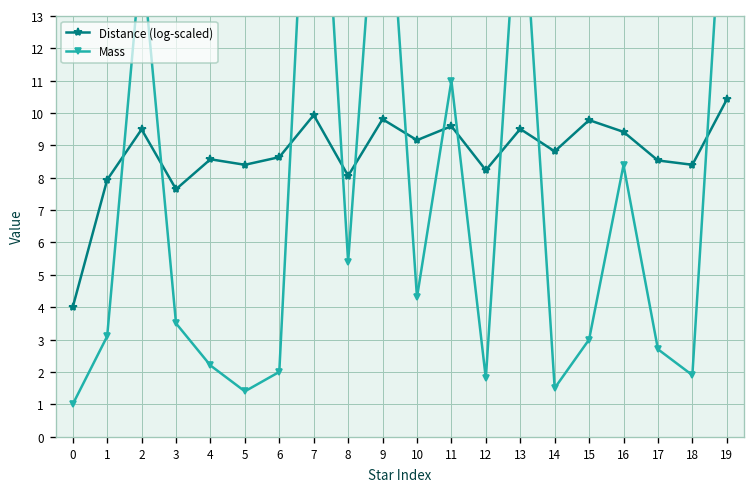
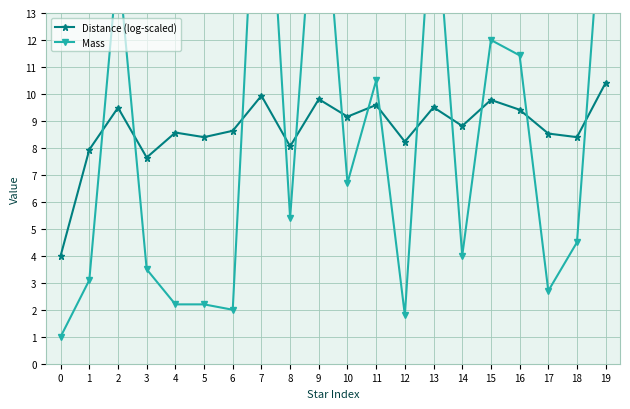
Mass, 5: 1.4 -> 2.2
Mass, 10: 4.3 -> 6.7
Mass, 11: 11.0 -> 10.5
Mass, 14: 1.5 -> 4.0
Mass, 15: 3 -> 12
Mass, 16: 8.4 -> 11.4
Mass, 18: 1.9 -> 4.5
